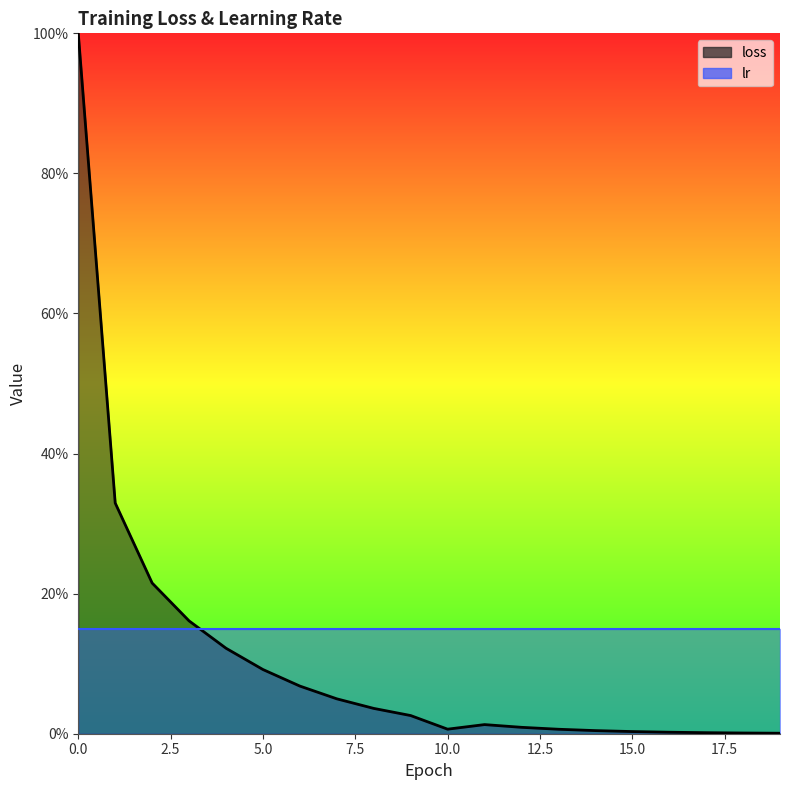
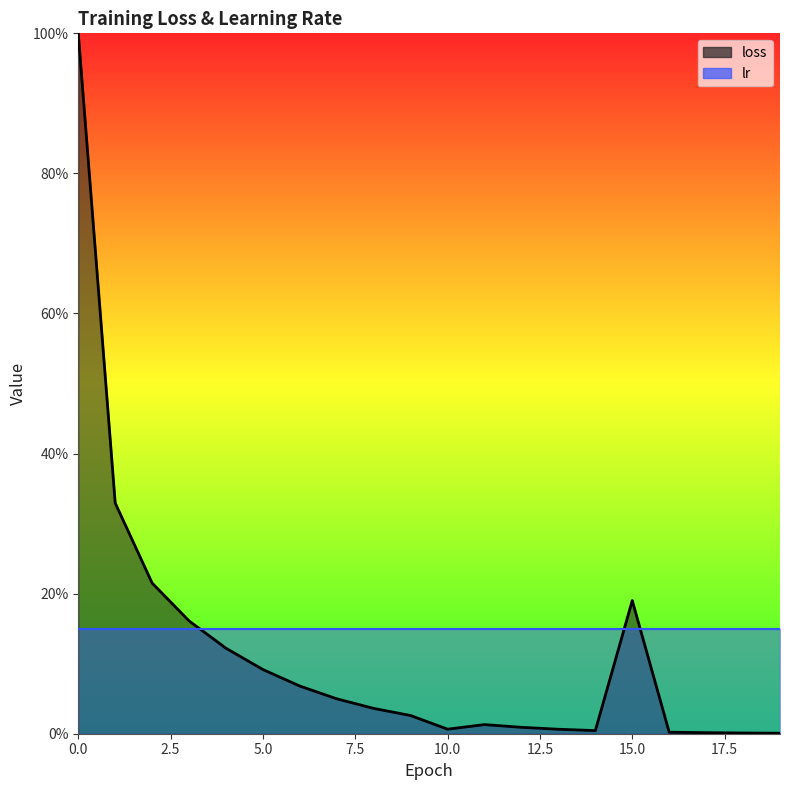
loss, 15.0: 0% -> 19%
